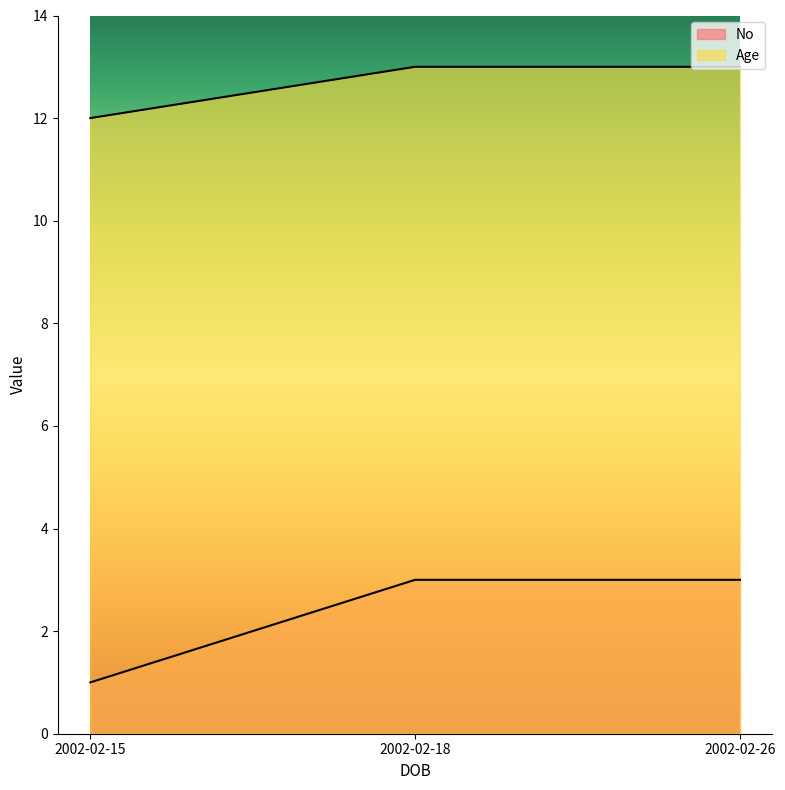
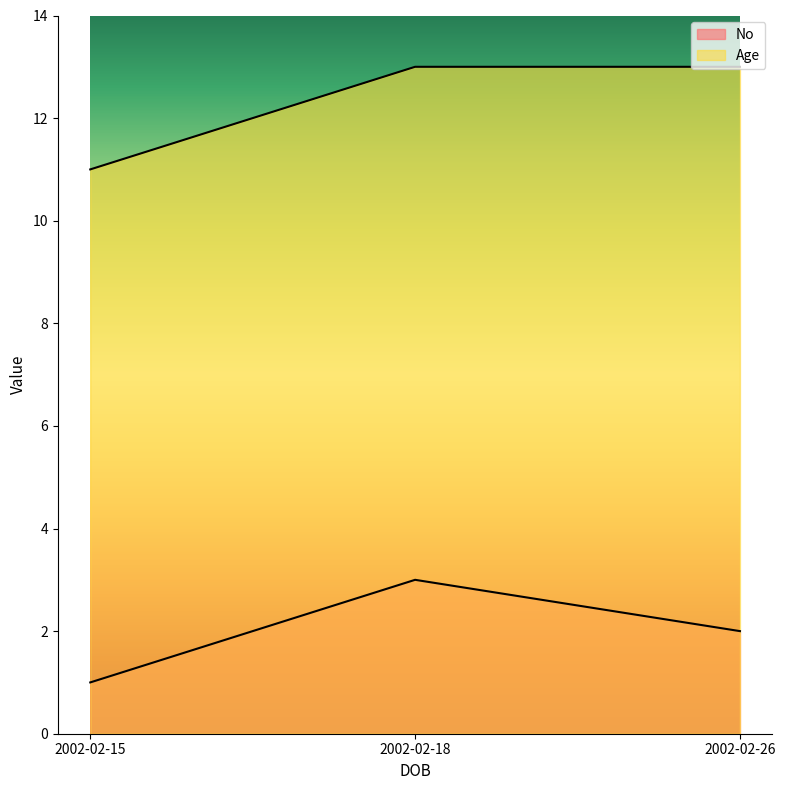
Age, 2002-02-15: 12 -> 11
No, 2002-02-26: 3 -> 2
